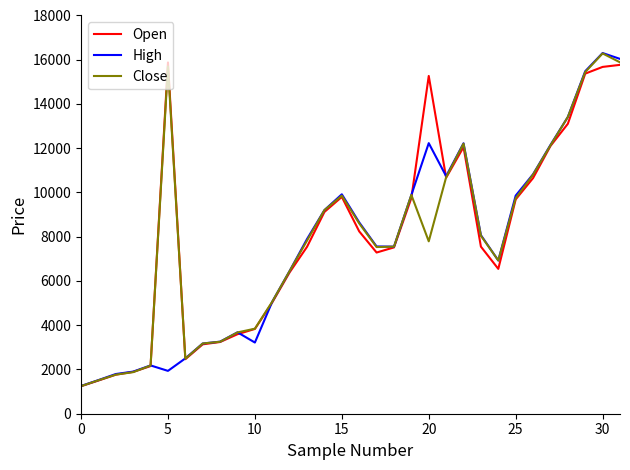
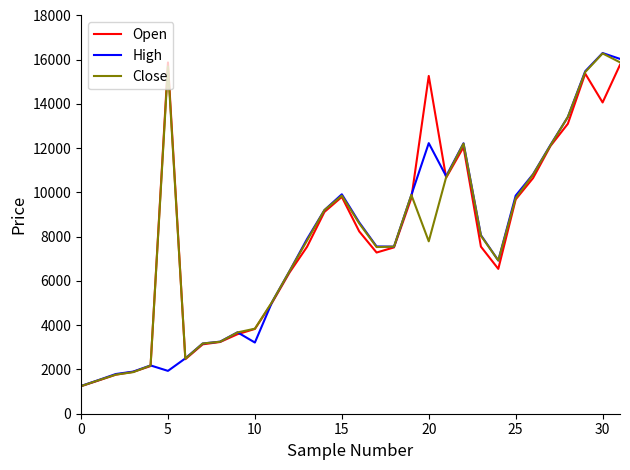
Open, 30: 15700 -> 14100
